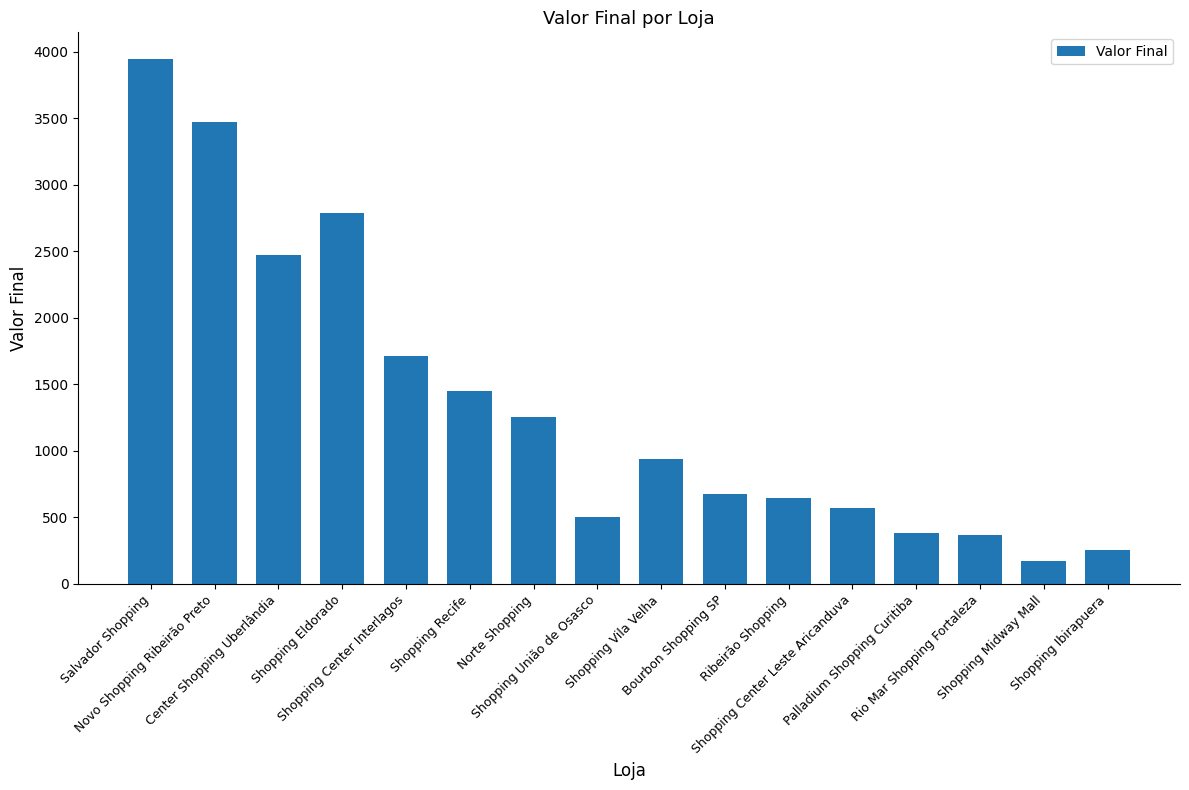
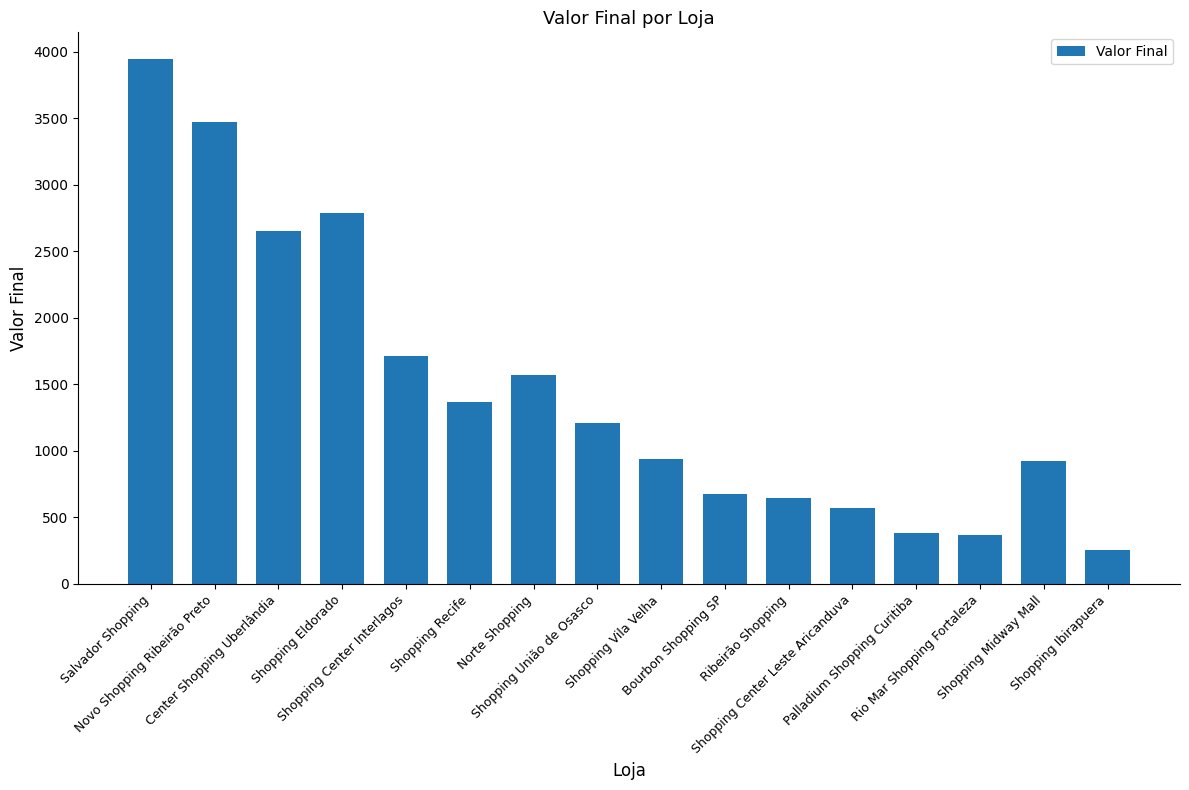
Center Shopping Uberlândia: 2480 -> 2650
Shopping Recife: 1450 -> 1370
Norte Shopping: 1260 -> 1580
Shopping União de Osasco: 510 -> 1210
Shopping Midway Mall: 170 -> 930
